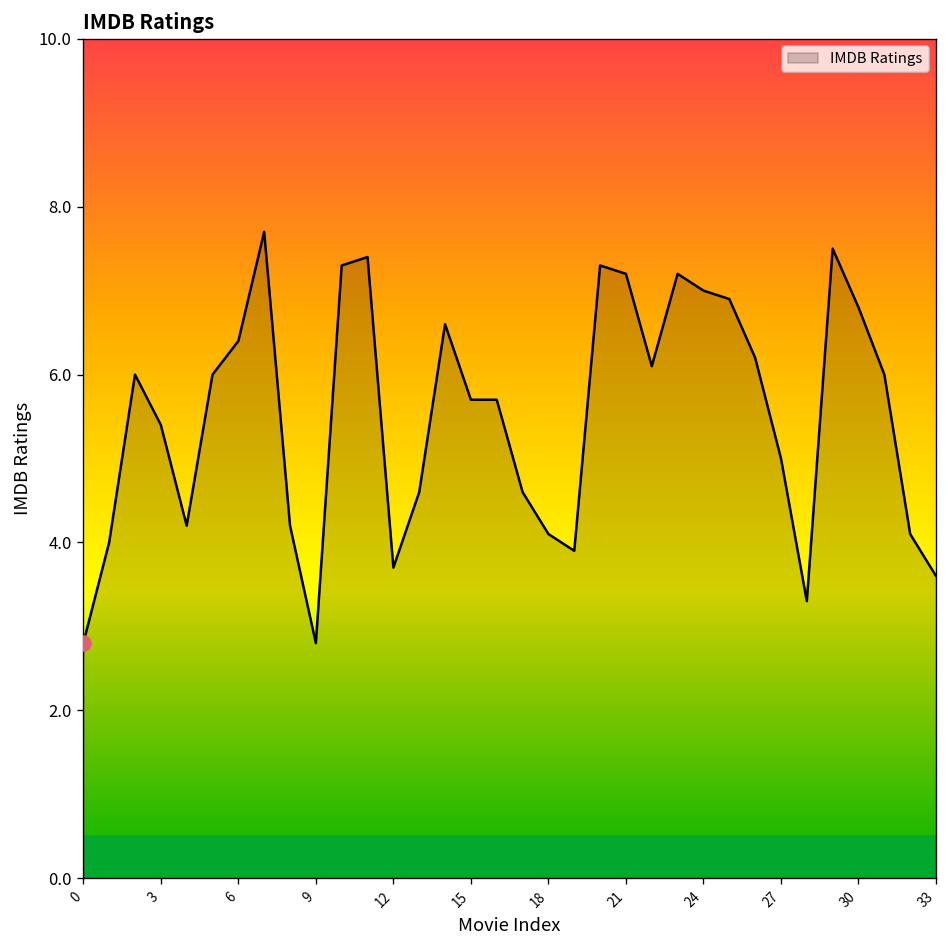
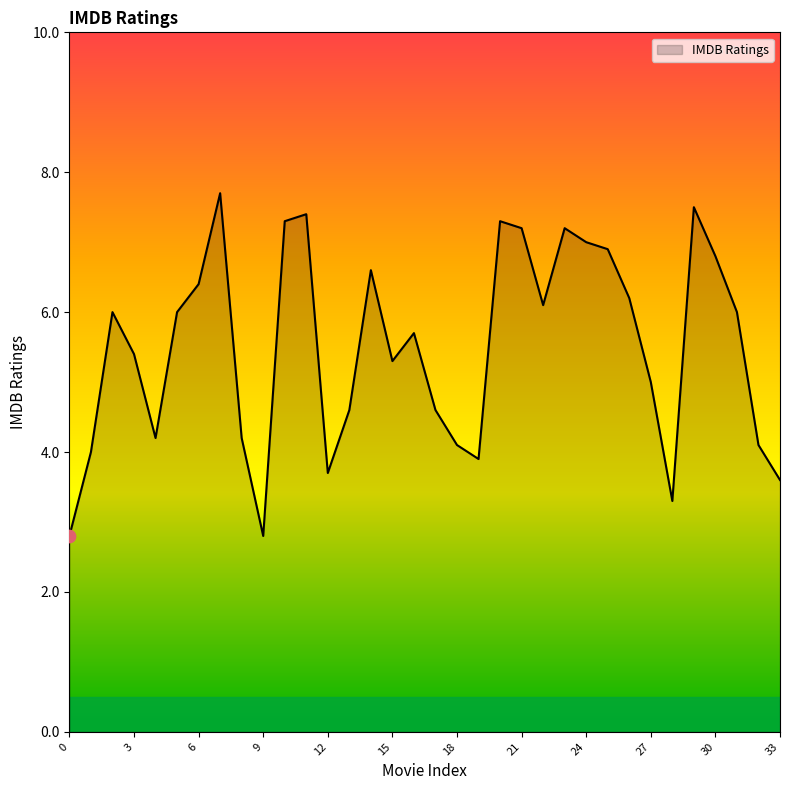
IMDB Ratings, 15: 5.7 -> 5.3
